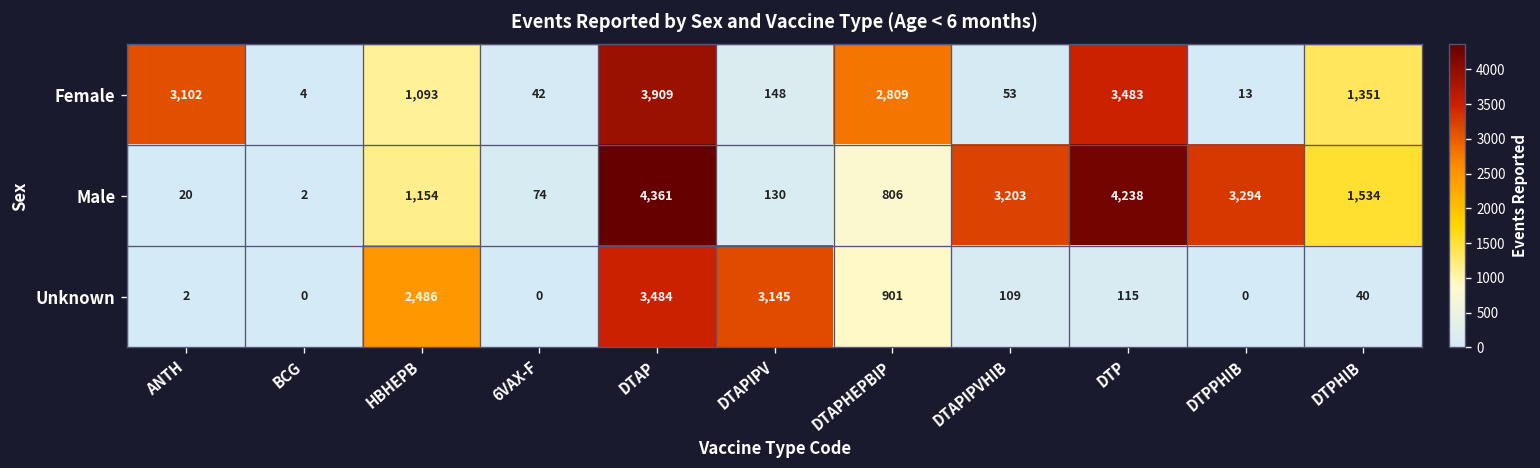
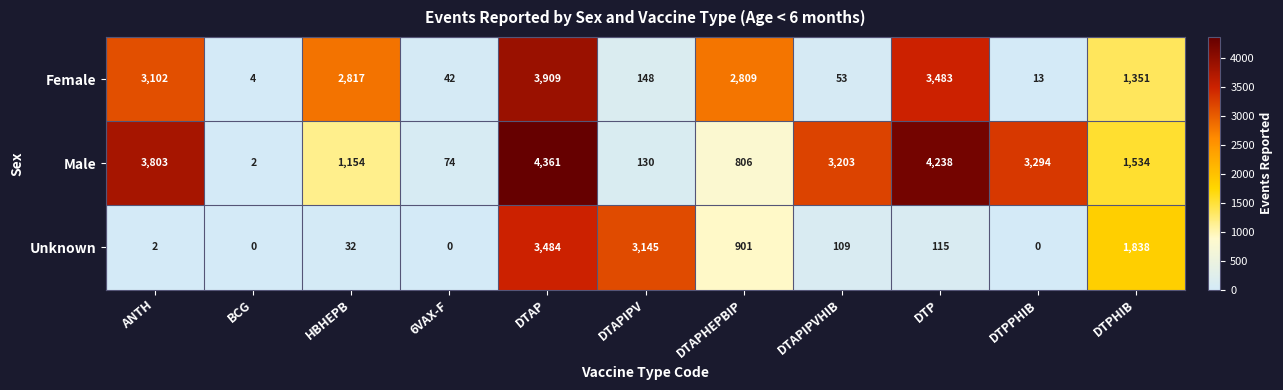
Female, HBHEPB: 1,093 -> 2,817
Male, ANTH: 20 -> 3,803
Unknown, HBHEPB: 2,486 -> 32
Unknown, DTPHIB: 40 -> 1,838
